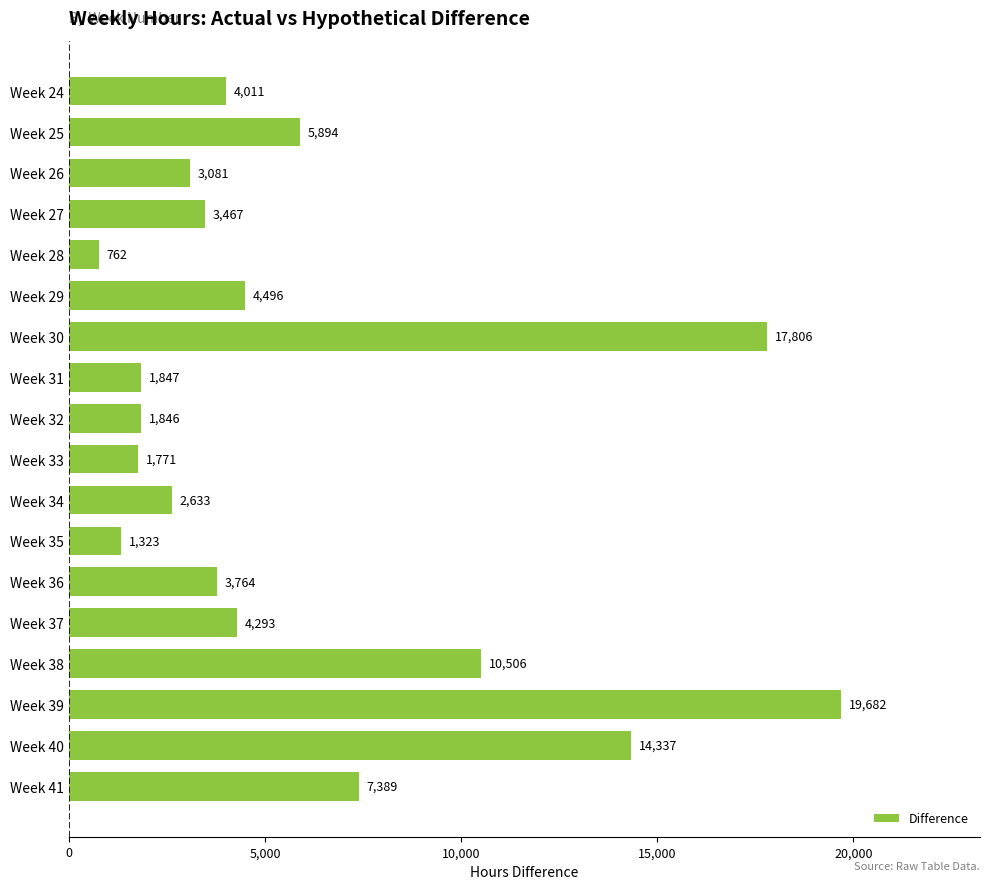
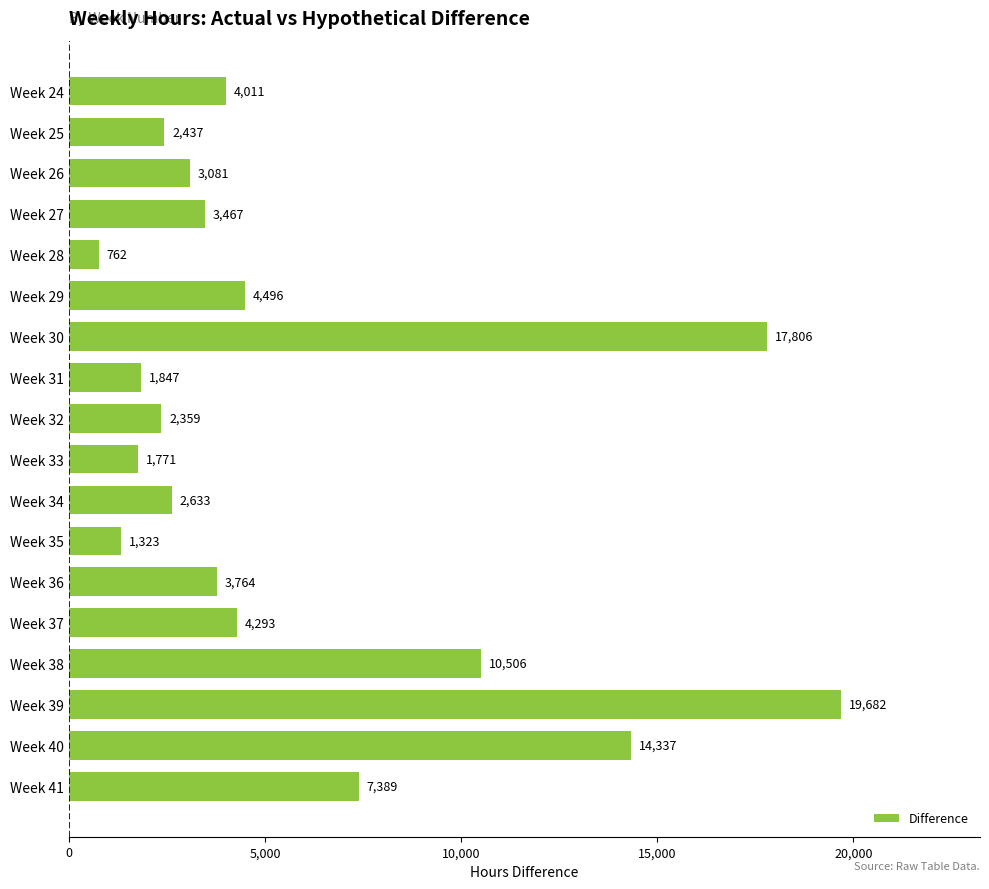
Week 25: 5,894 -> 2,437
Week 32: 1,846 -> 2,359
